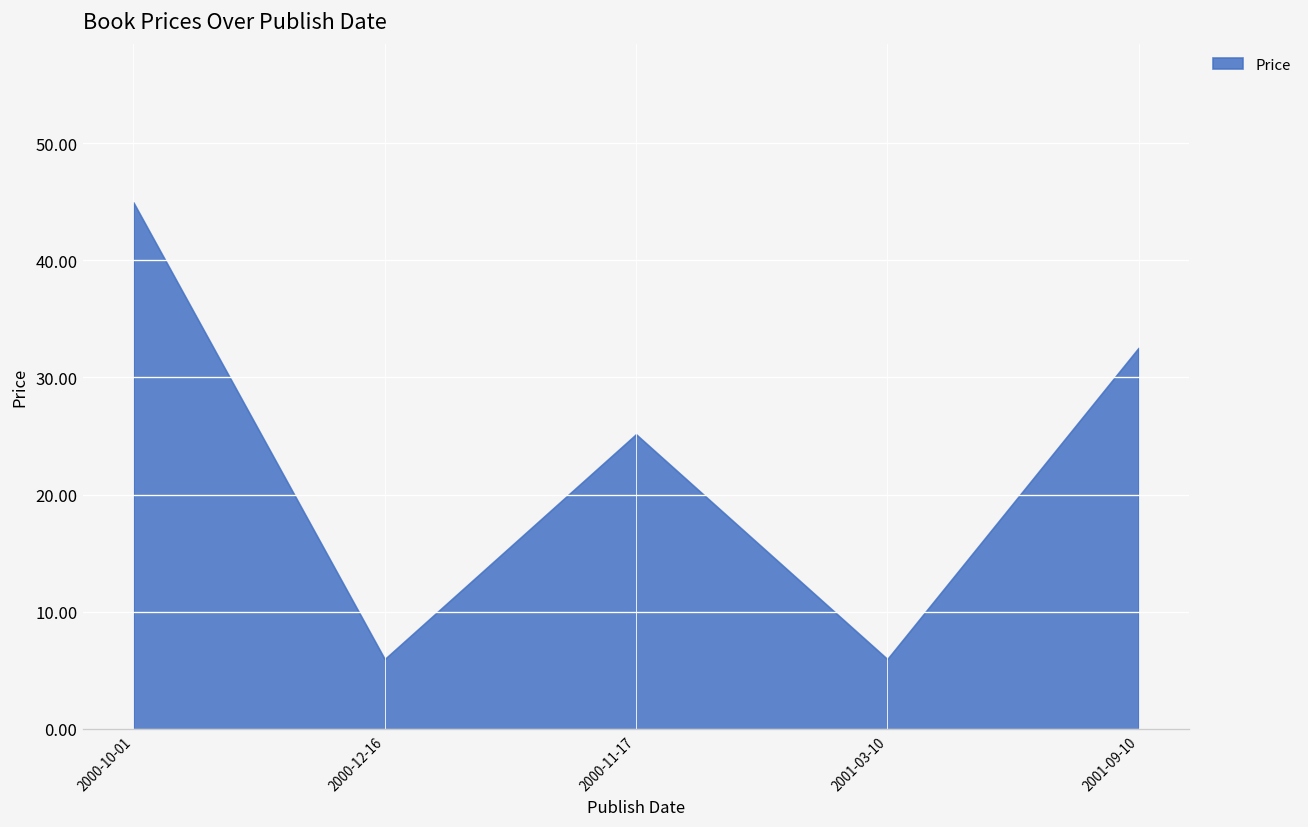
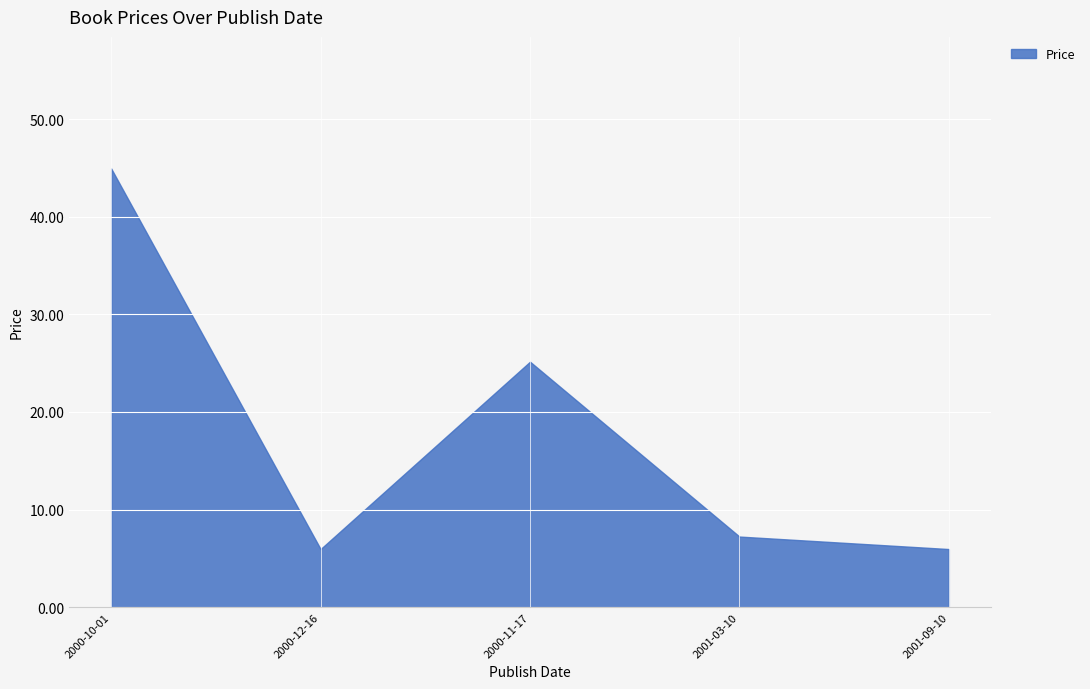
2001-03-10: 6 -> 7
2001-09-10: 33 -> 6
